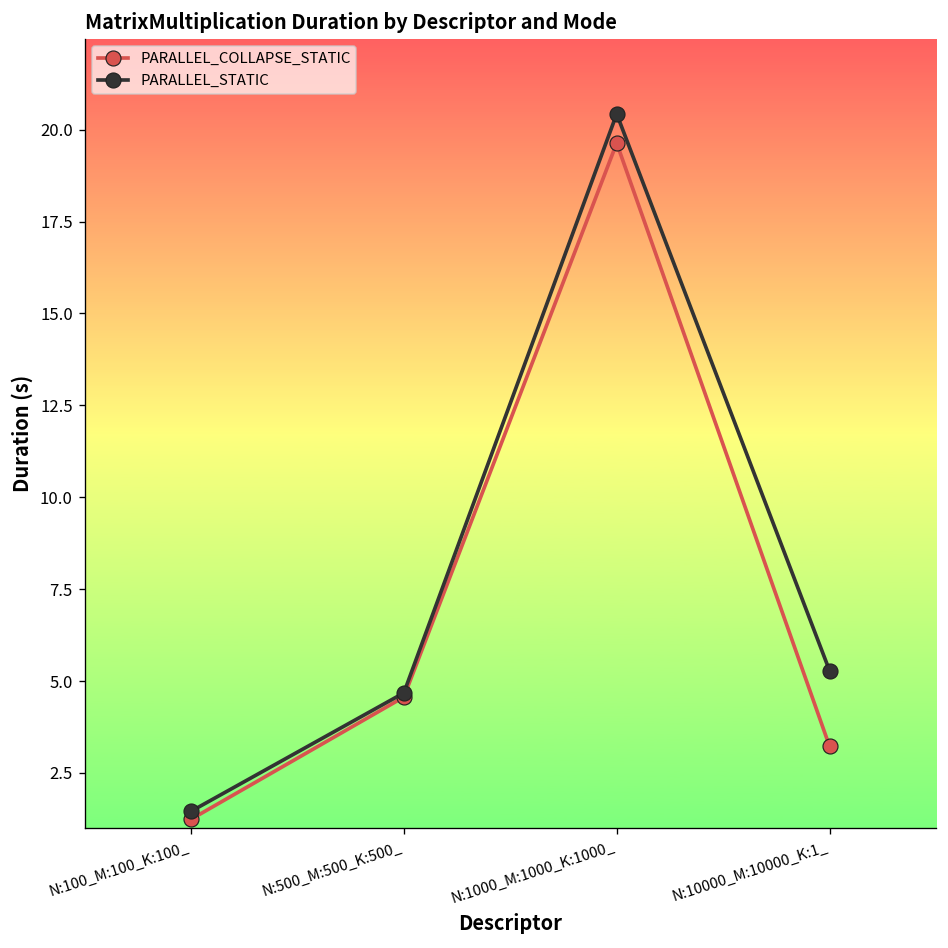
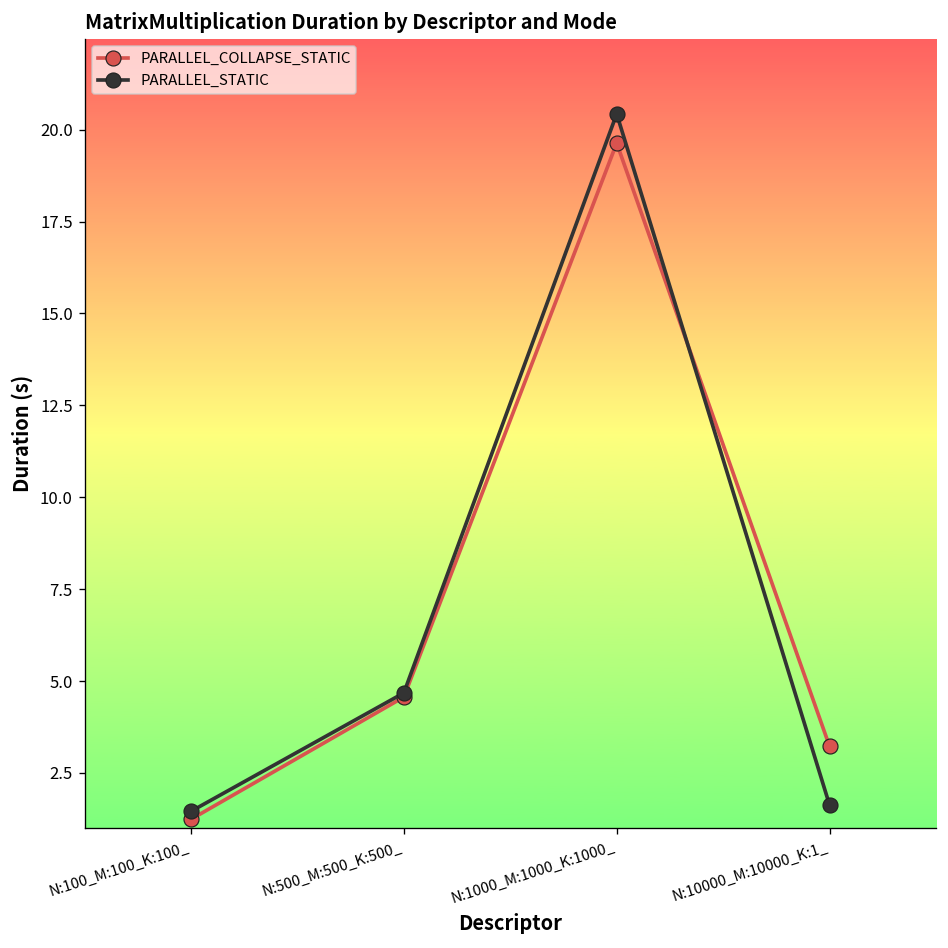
PARALLEL_STATIC, N:10000_M:10000_K:1_: 5.3 -> 1.6
